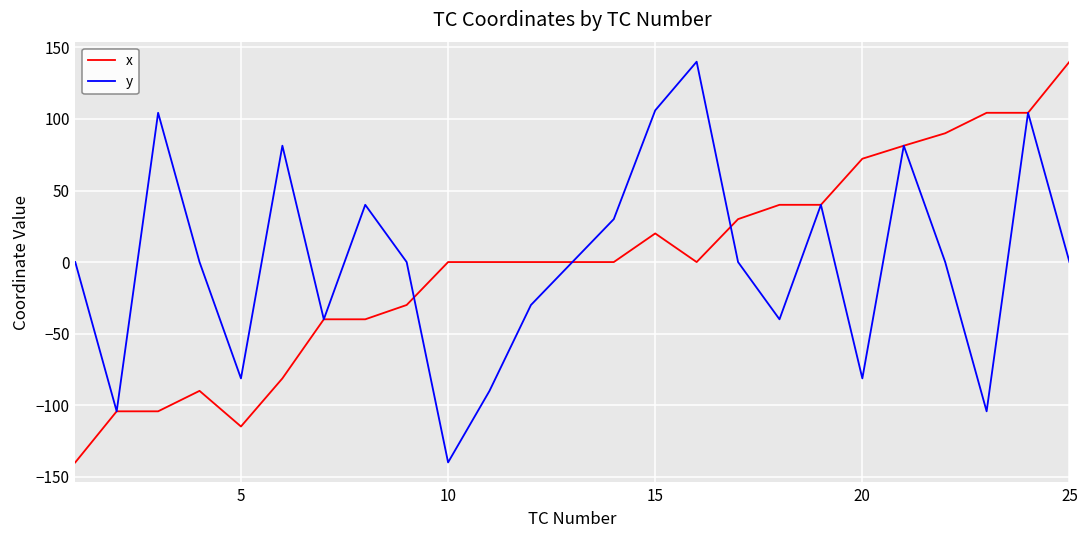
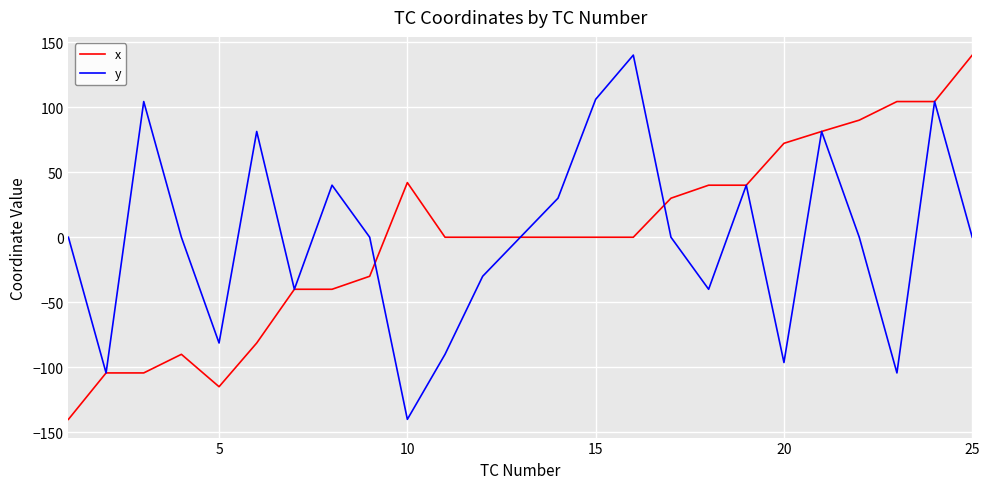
x, 10: 0 -> 42
x, 15: 20 -> 0
y, 20: -81 -> -96
